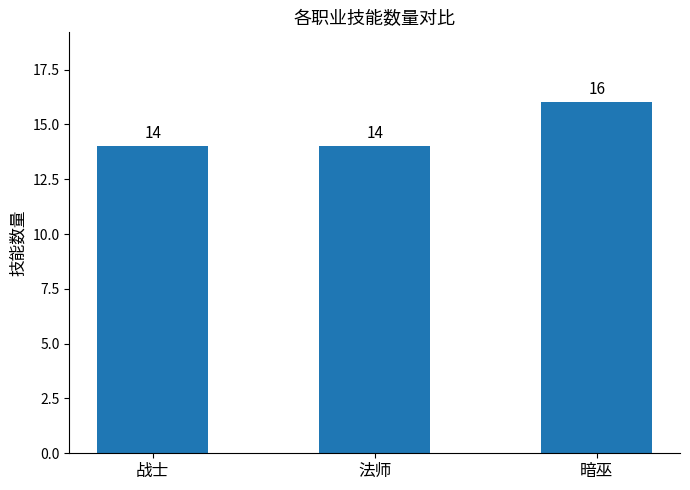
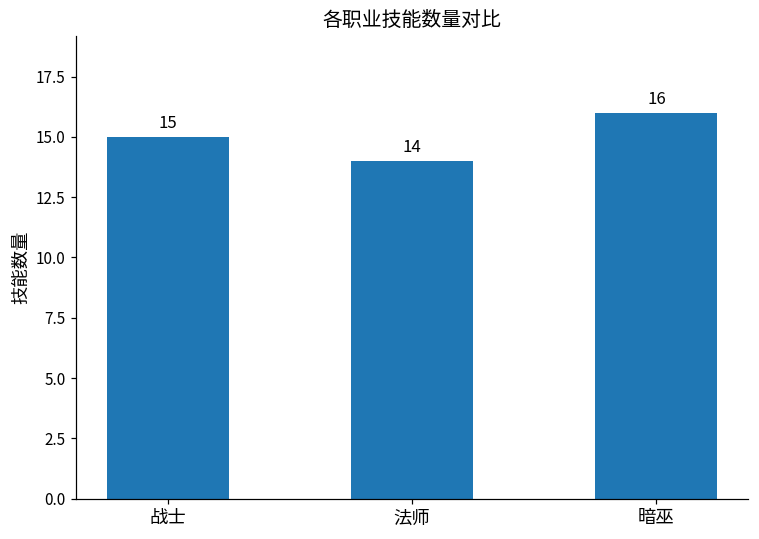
战士: 14 -> 15
